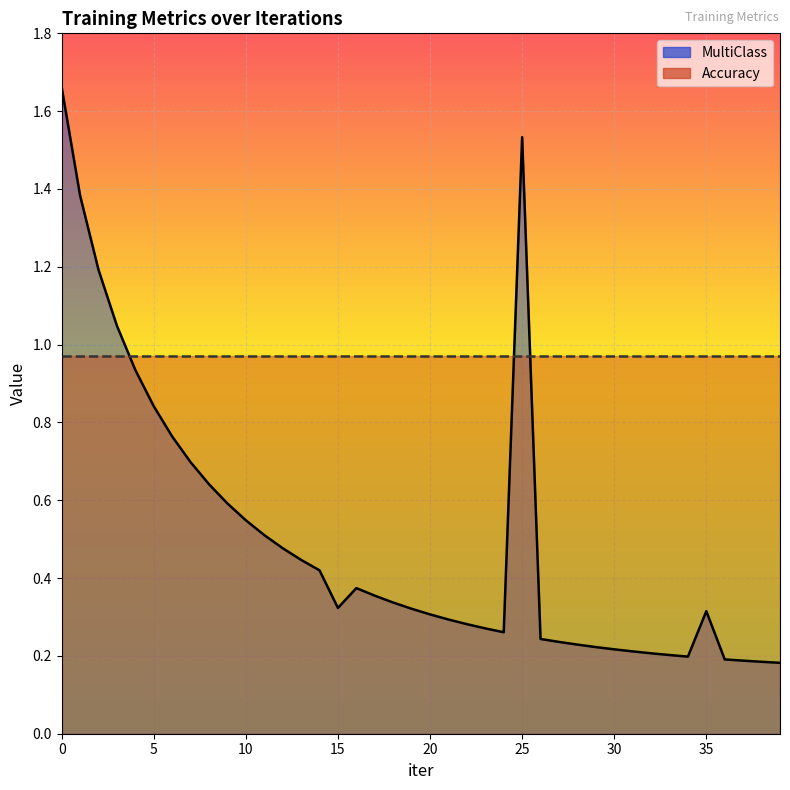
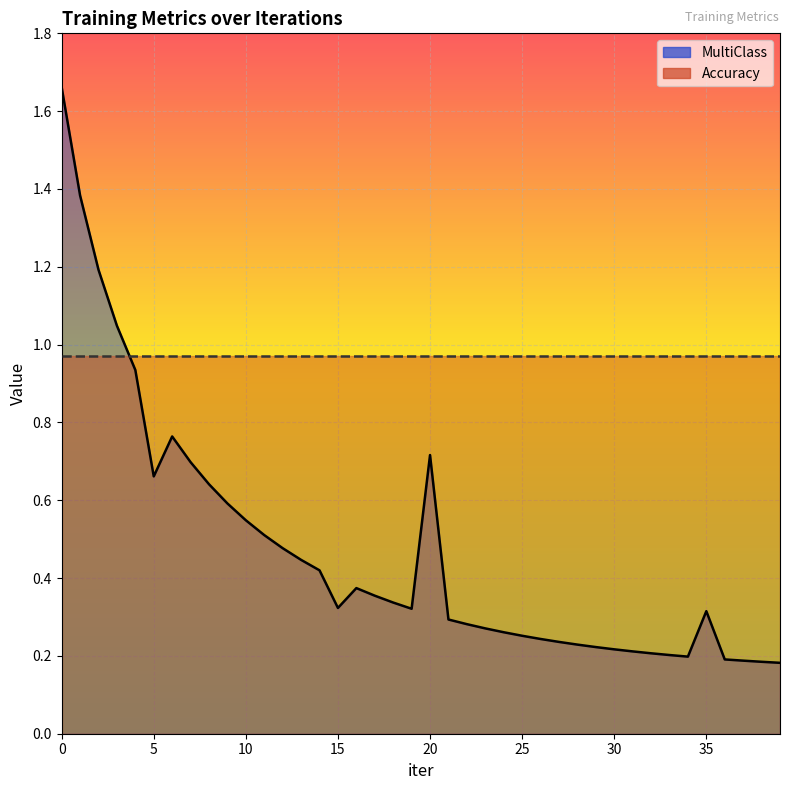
MultiClass, 5: 0.84 -> 0.66
MultiClass, 20: 0.31 -> 0.72
MultiClass, 25: 1.53 -> 0.25
